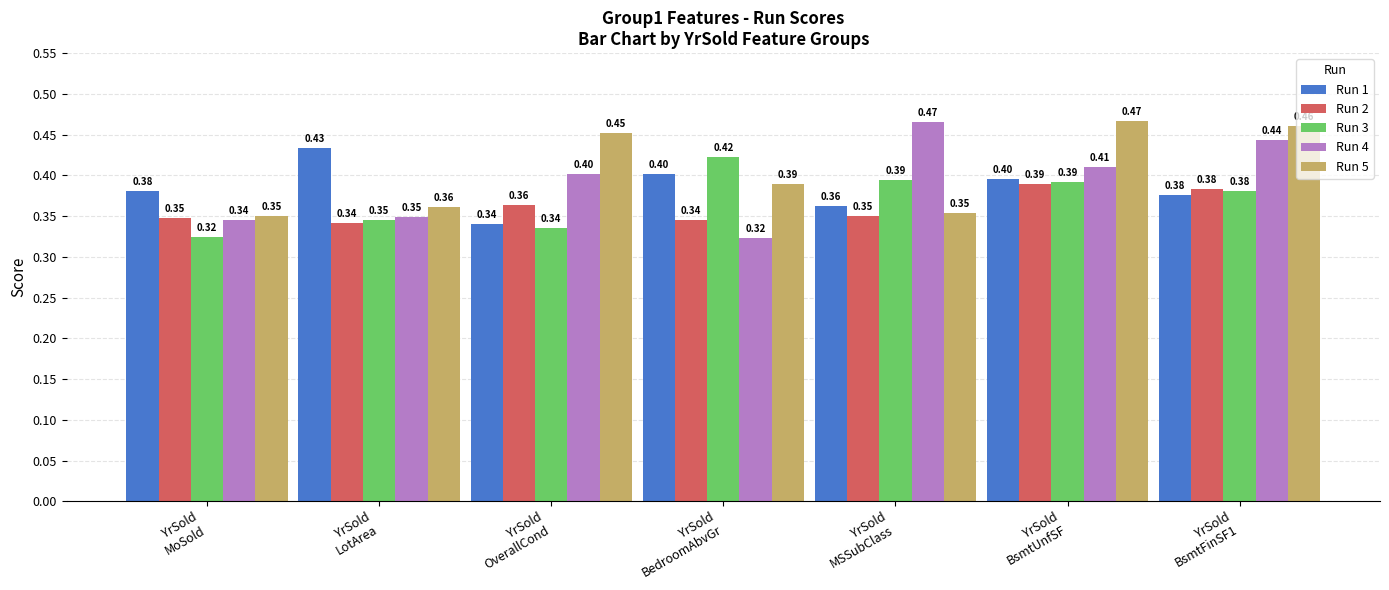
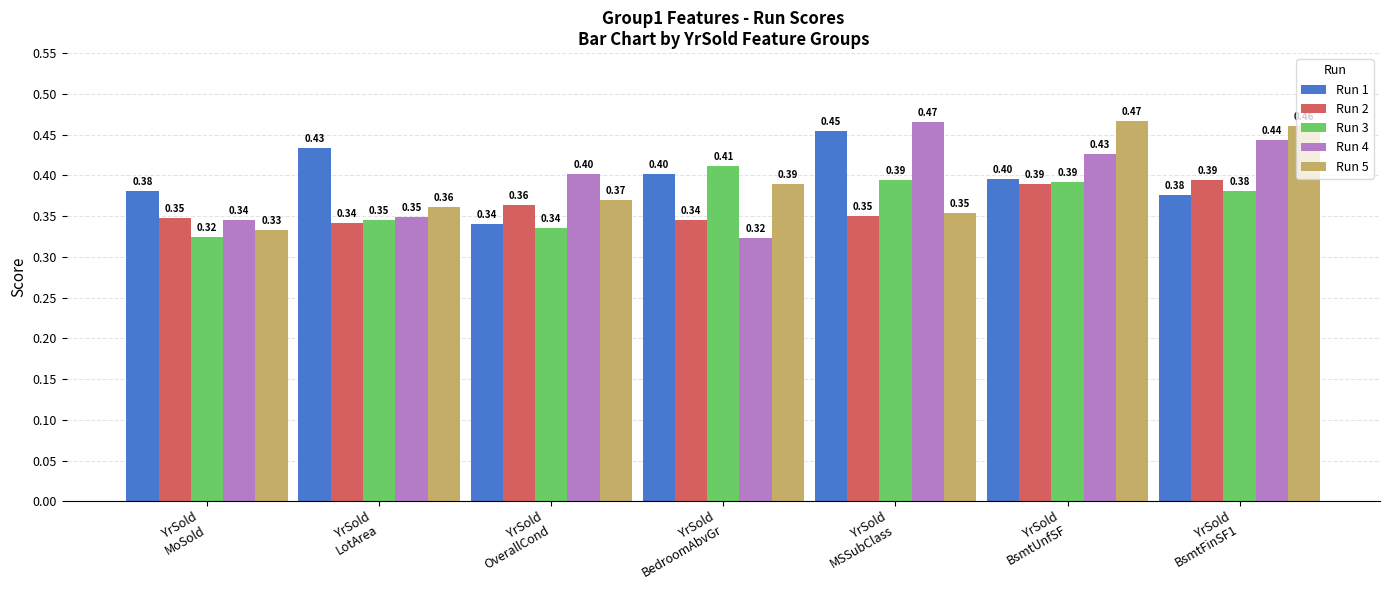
Run 5, YrSold MoSold: 0.35 -> 0.33
Run 5, YrSold OverallCond: 0.45 -> 0.37
Run 3, YrSold BedroomAbvGr: 0.42 -> 0.41
Run 1, YrSold MSSubClass: 0.36 -> 0.45
Run 4, YrSold BsmtUnfSF: 0.41 -> 0.43
Run 2, YrSold BsmtFinSF1: 0.38 -> 0.39
